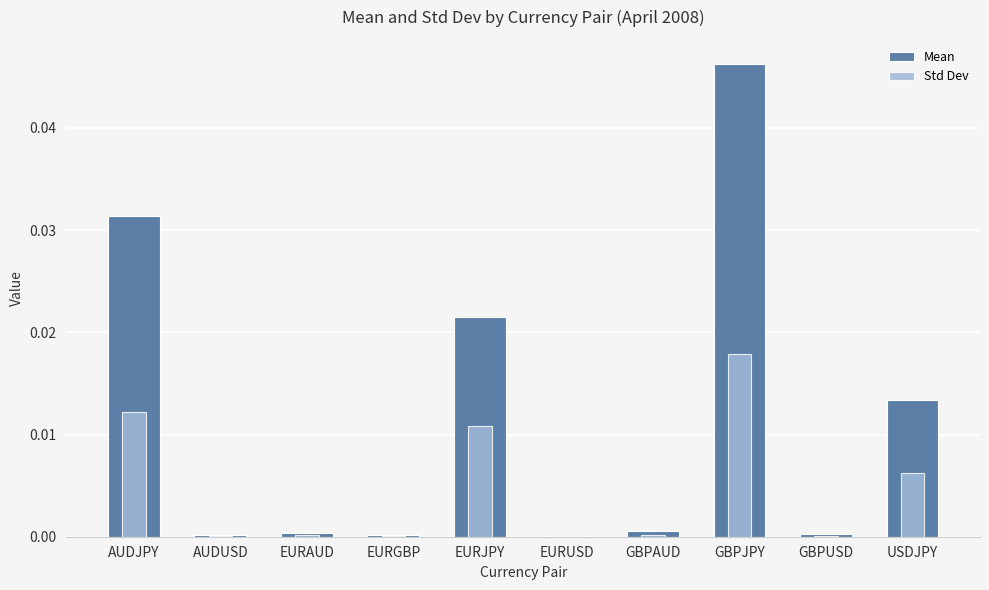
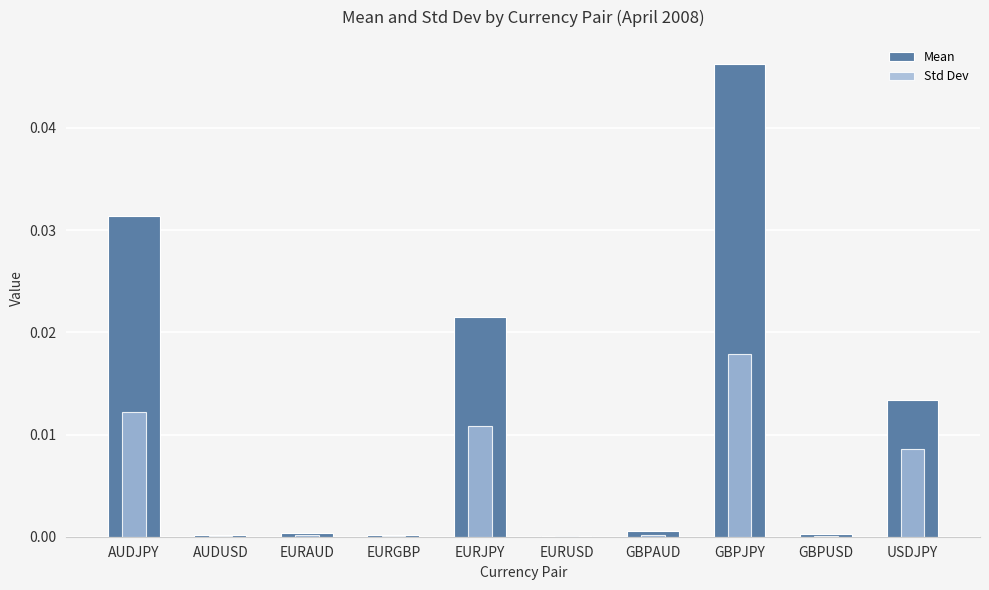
Std Dev, USDJPY: 0.0062 -> 0.0086
